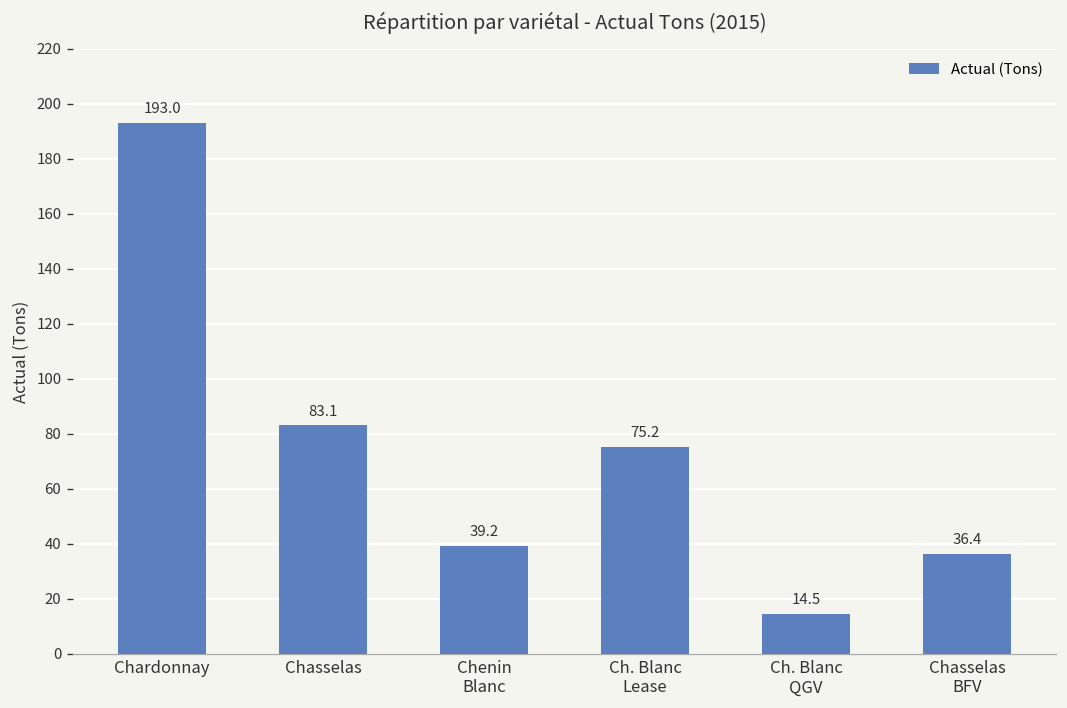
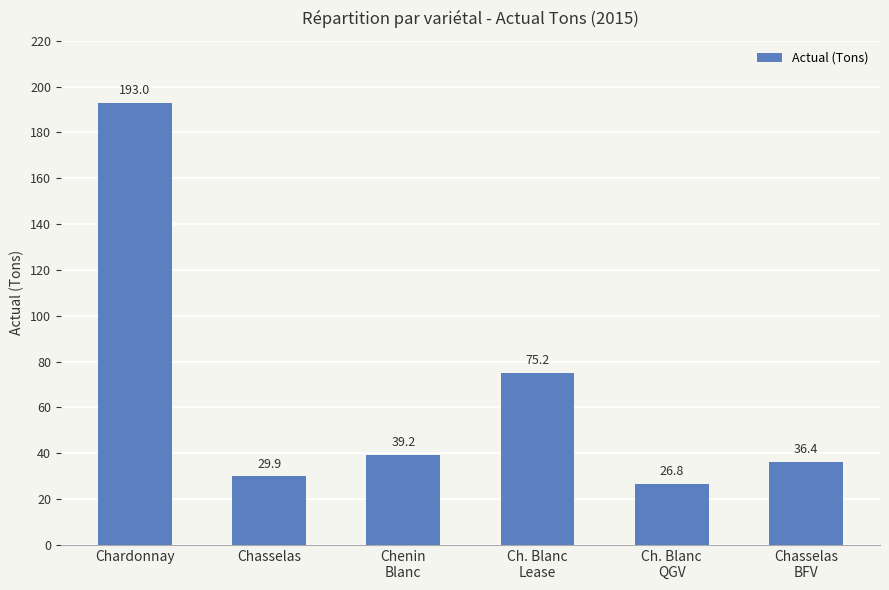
Chasselas: 83.1 -> 29.9
Ch. Blanc QGV: 14.5 -> 26.8
